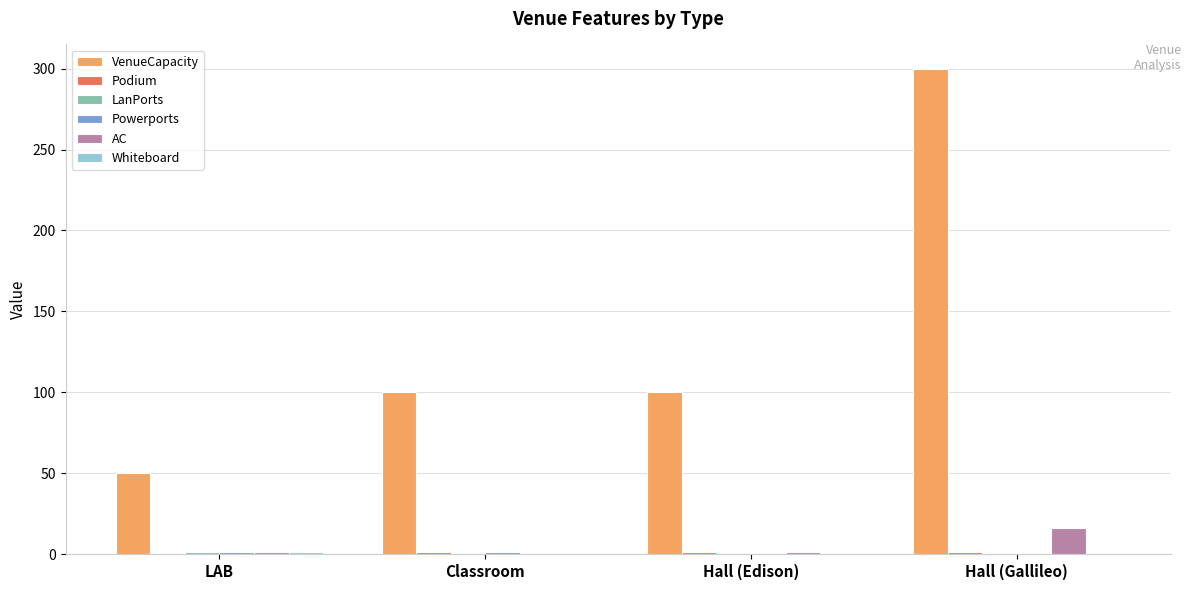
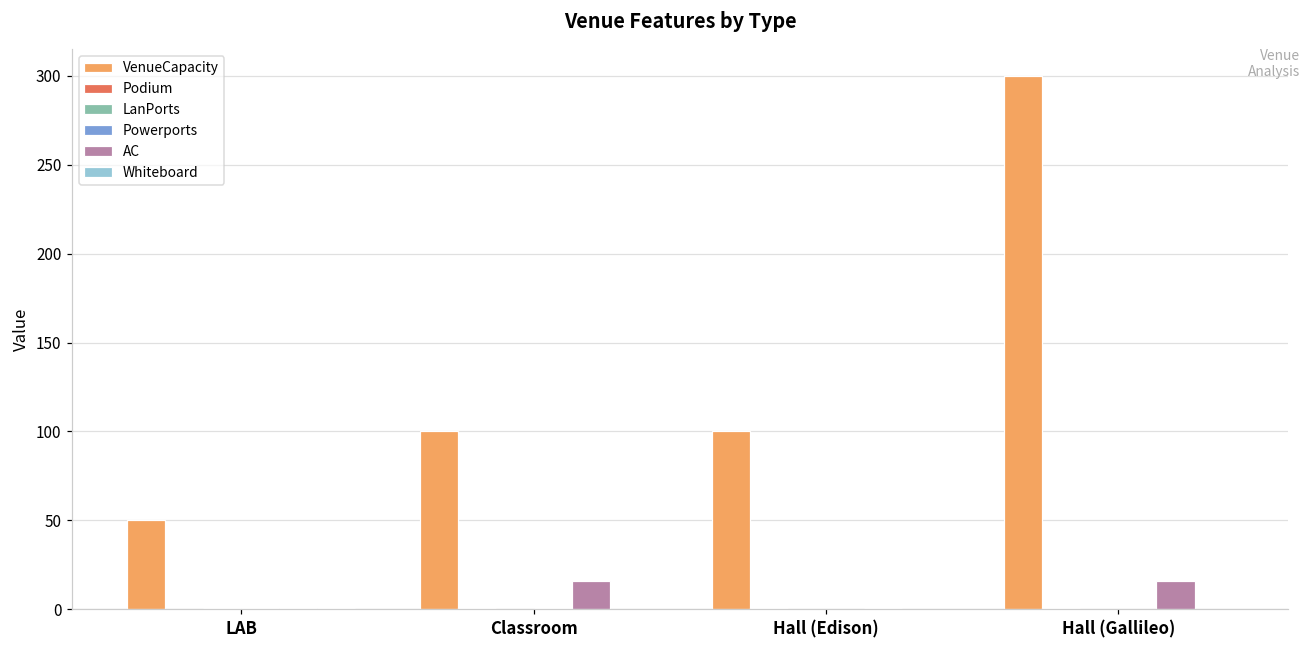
AC, Classroom: 0 -> 16
